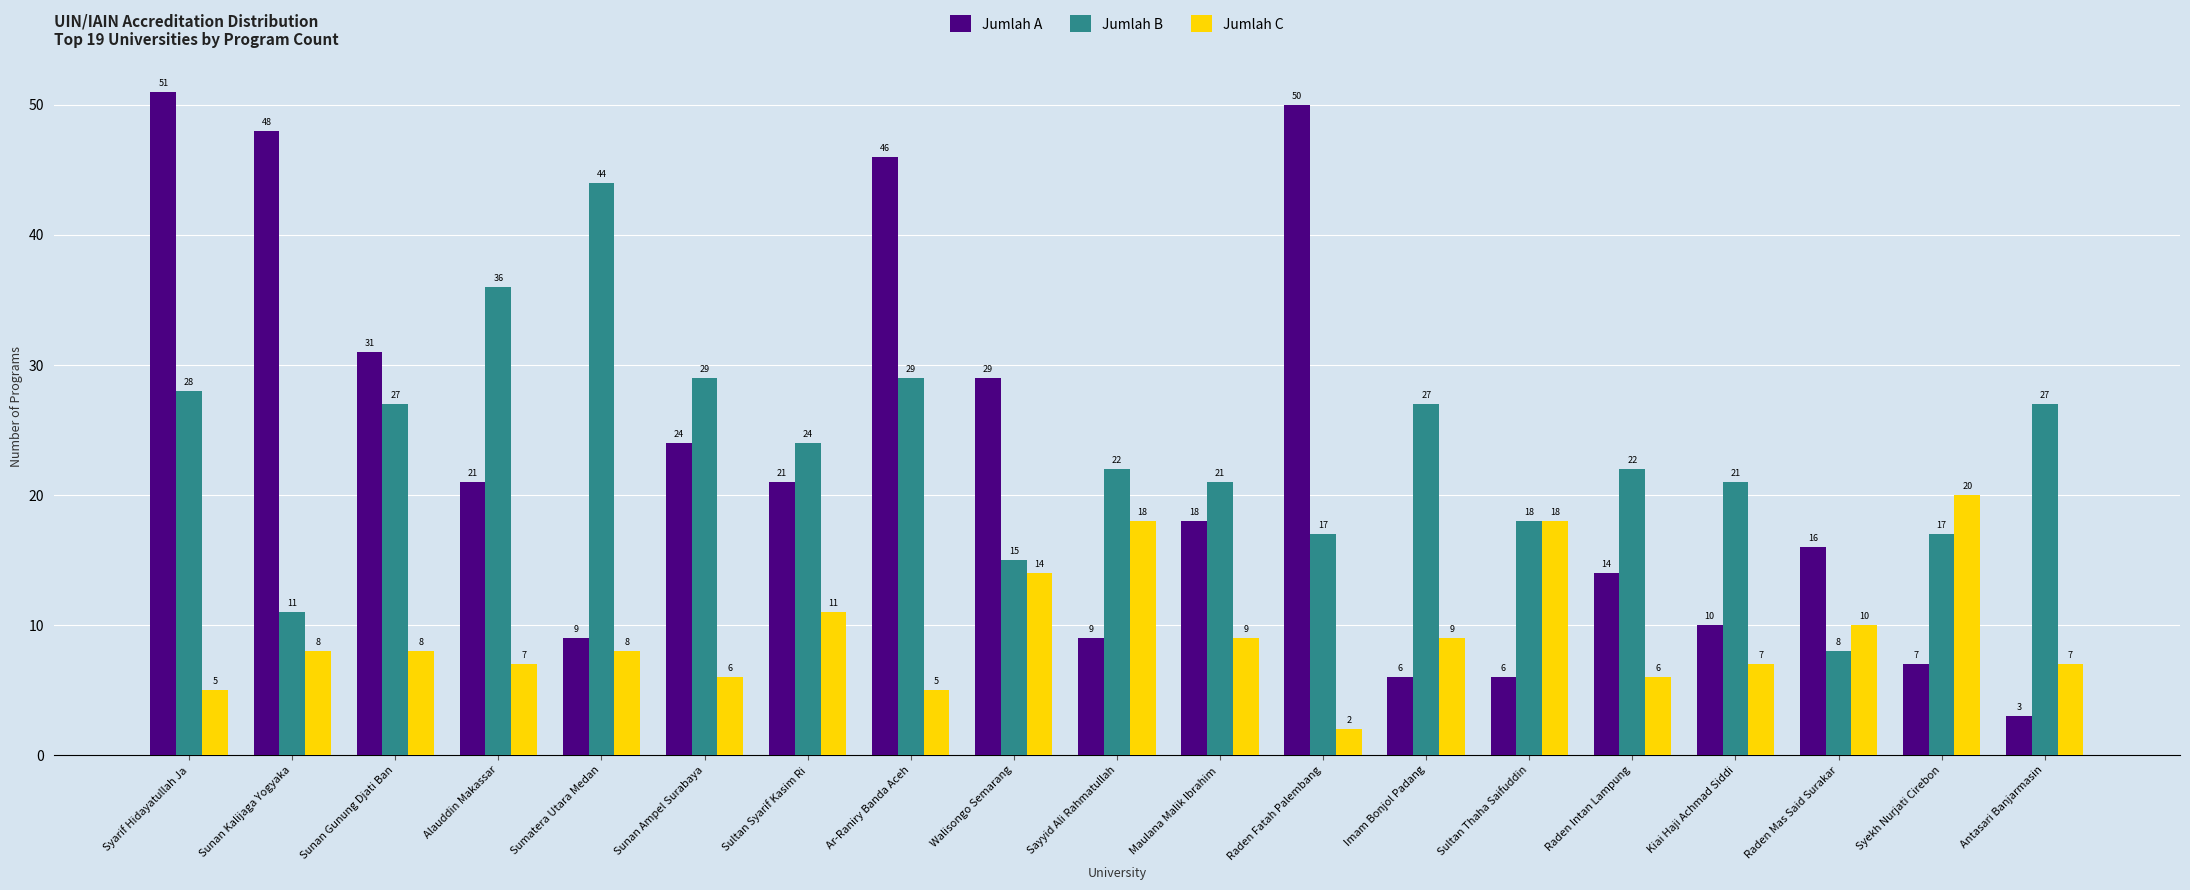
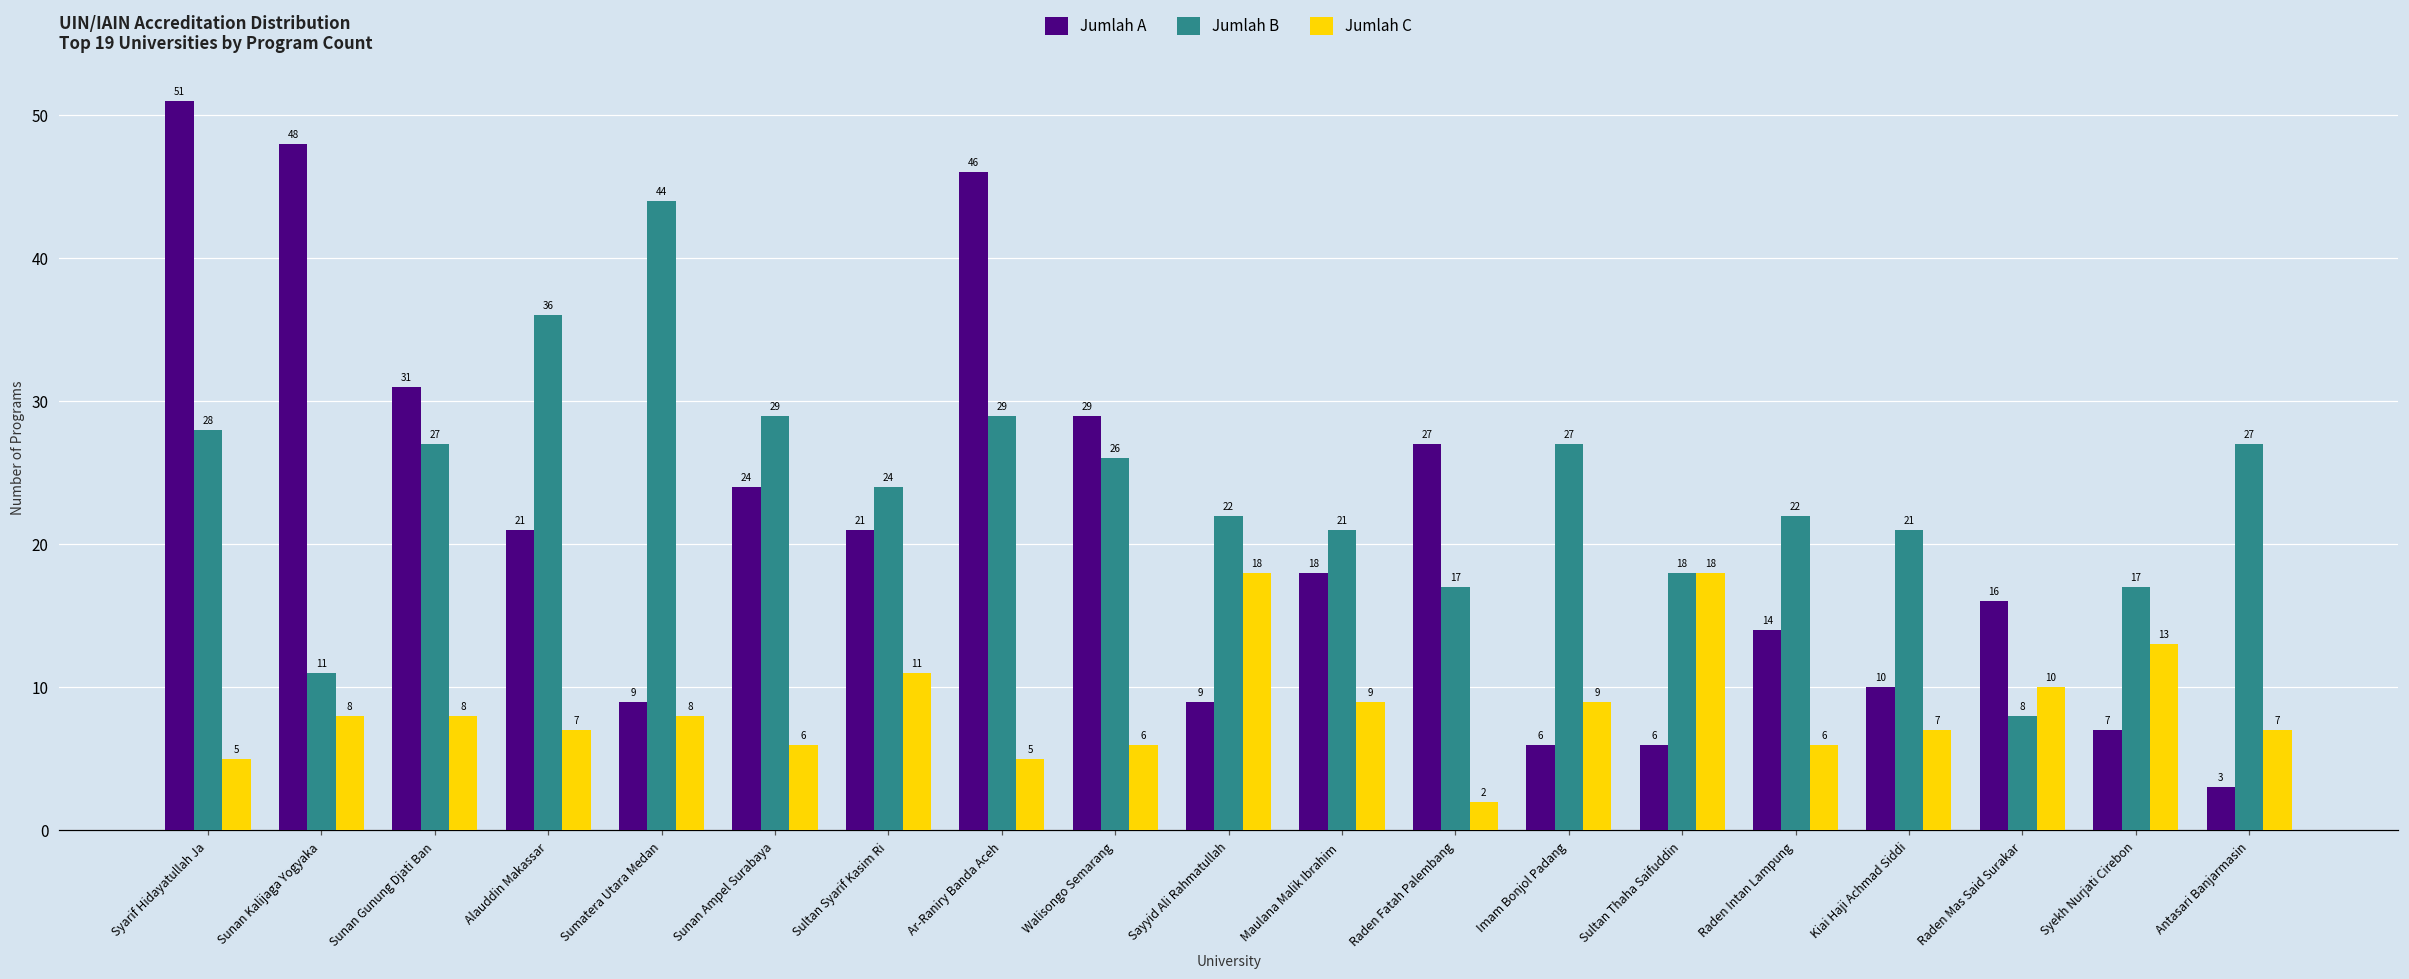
Jumlah B, Walisongo Semarang: 15 -> 26
Jumlah C, Walisongo Semarang: 14 -> 6
Jumlah A, Raden Fatah Palembang: 50 -> 27
Jumlah C, Syekh Nurjati Cirebon: 20 -> 13
